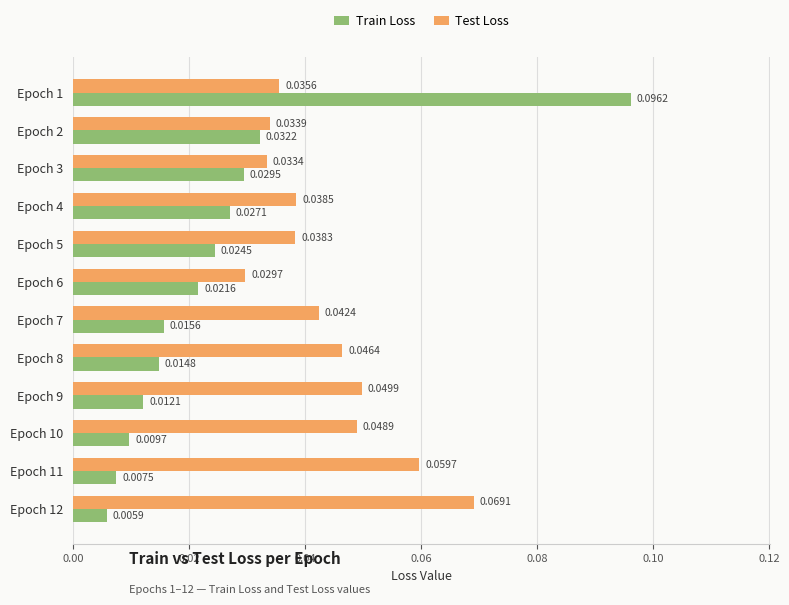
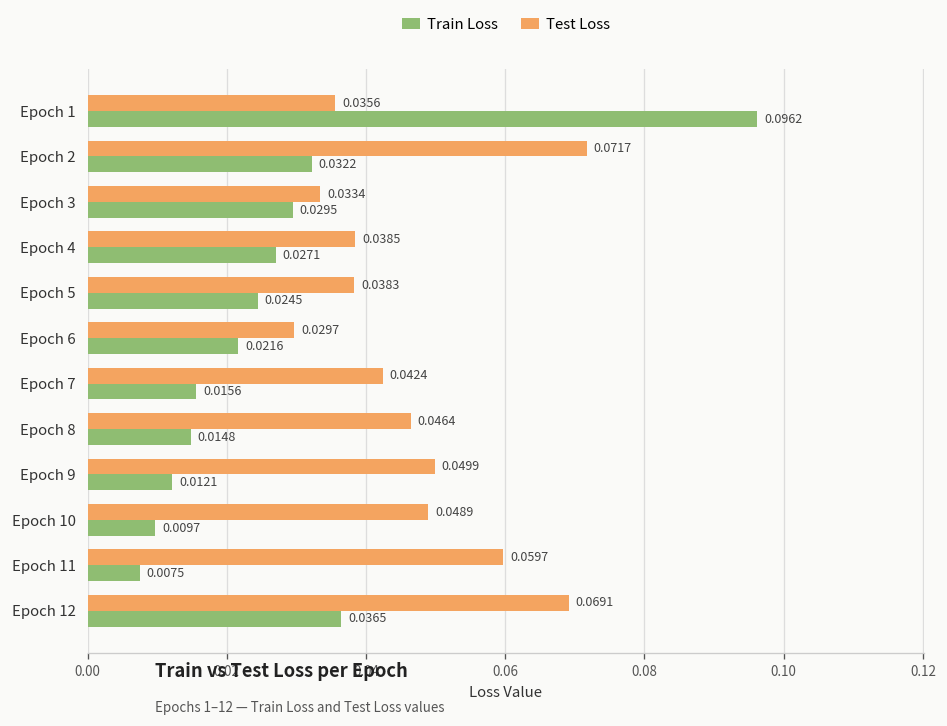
Test Loss, Epoch 2: 0.0339 -> 0.0717
Train Loss, Epoch 12: 0.0059 -> 0.0365
